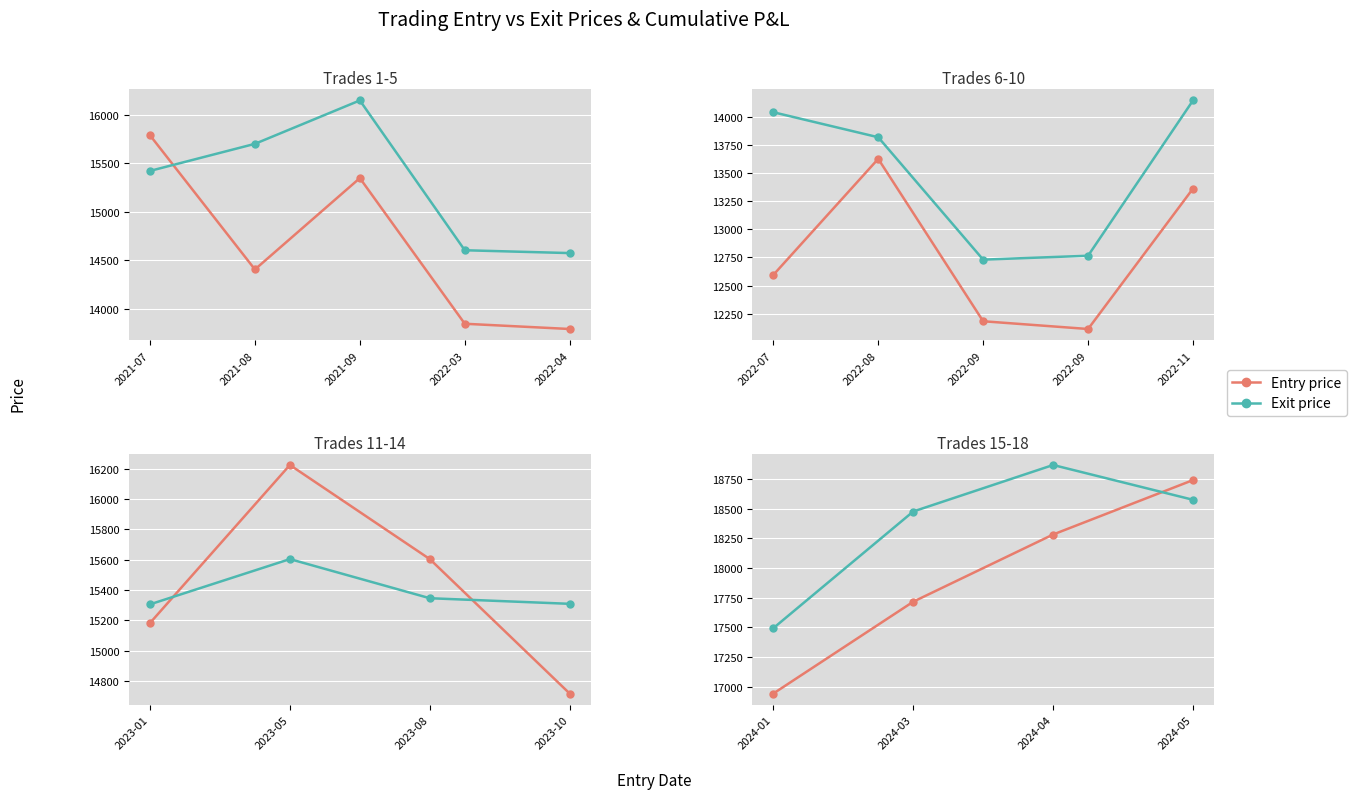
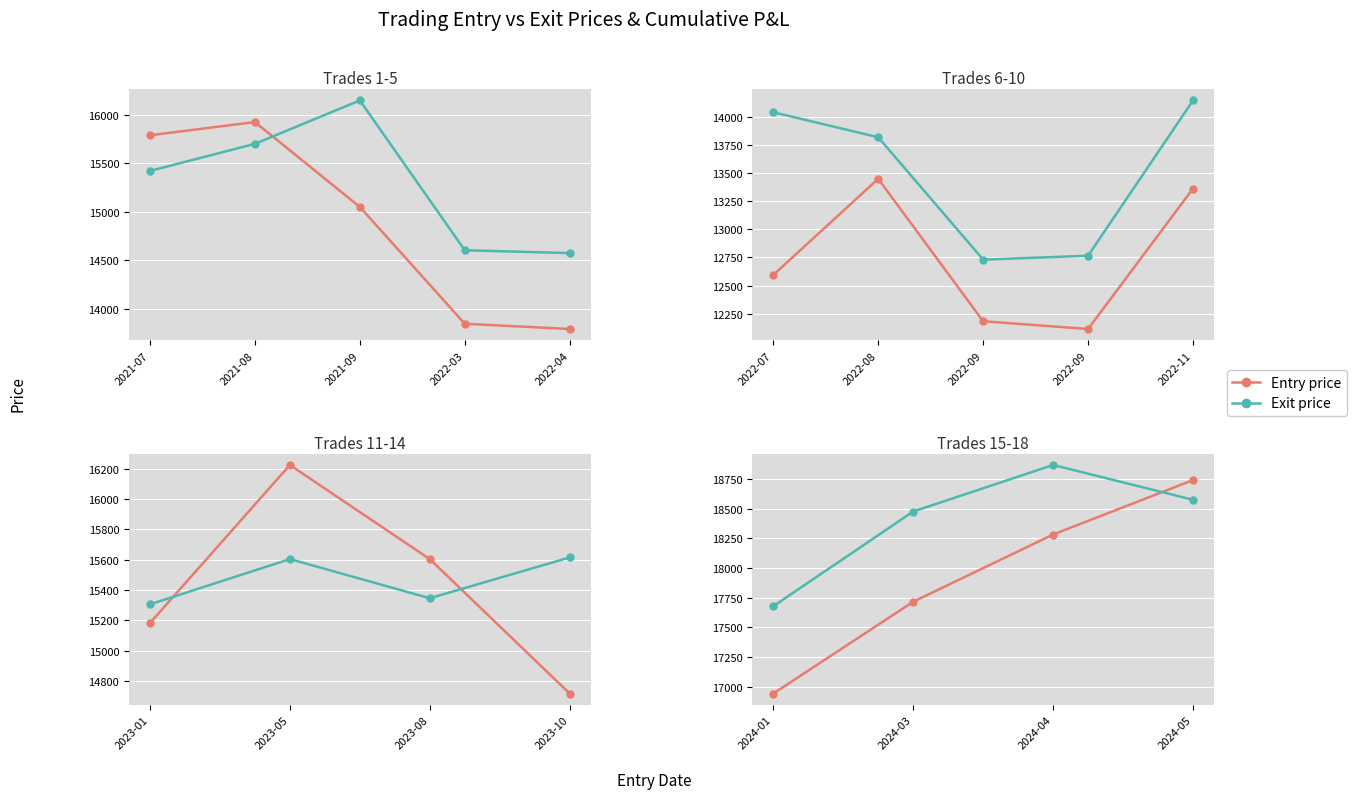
Trades 1-5, Entry price, 2021-08: 14400 -> 15900
Trades 1-5, Entry price, 2021-09: 15300 -> 15100
Trades 6-10, Entry price, 2022-08: 13630 -> 13450
Trades 11-14, Exit price, 2023-10: 15310 -> 15610
Trades 15-18, Exit price, 2024-01: 17490 -> 17680
